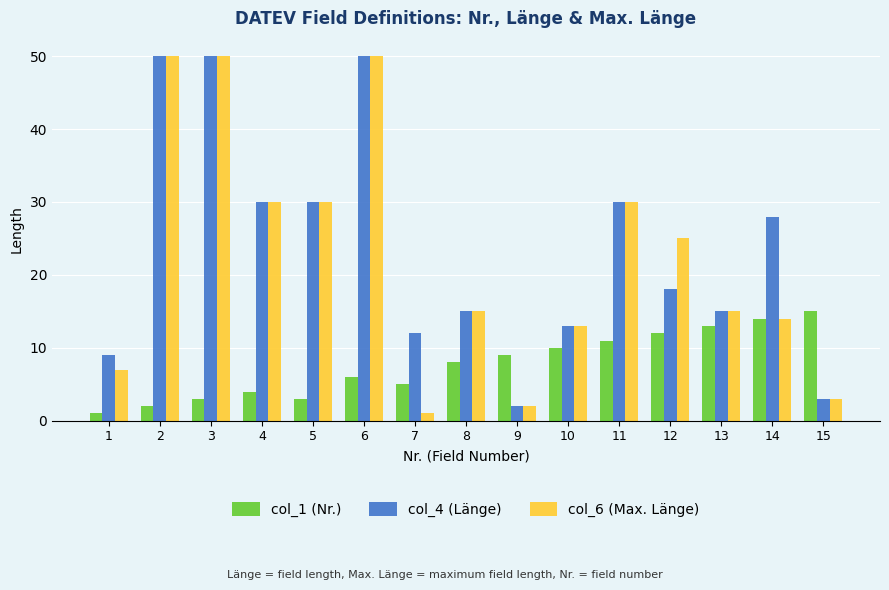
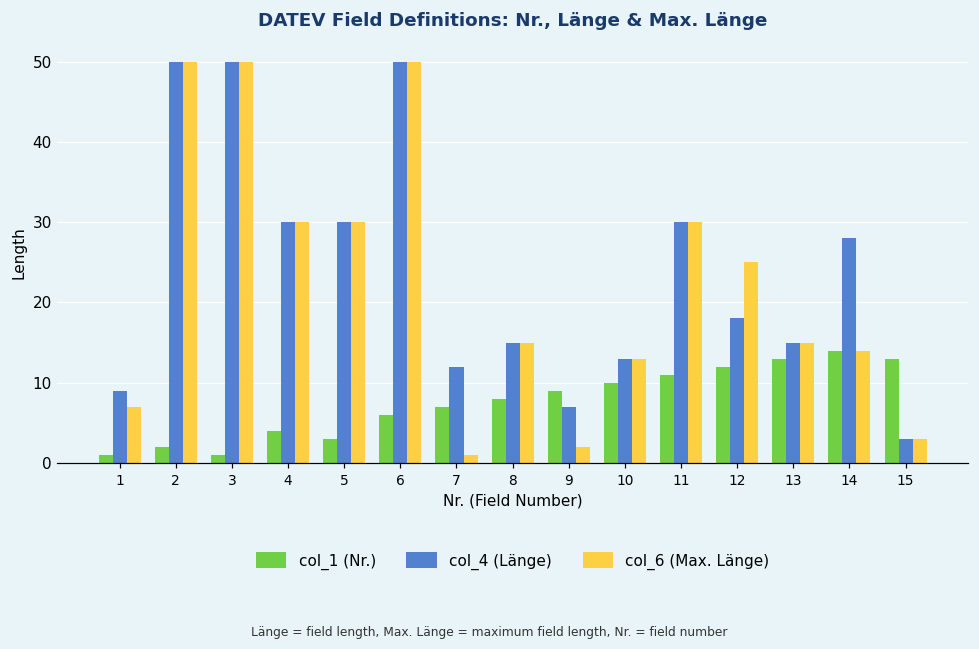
col_1 (Nr.), 3: 3 -> 1
col_1 (Nr.), 7: 5 -> 7
col_4 (Länge), 9: 2 -> 7
col_1 (Nr.), 15: 15 -> 13
